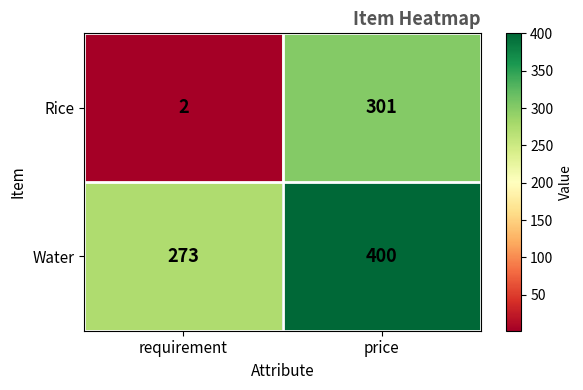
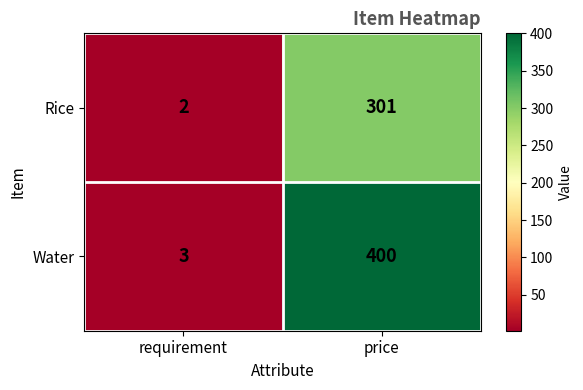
Water, requirement: 273 -> 3
